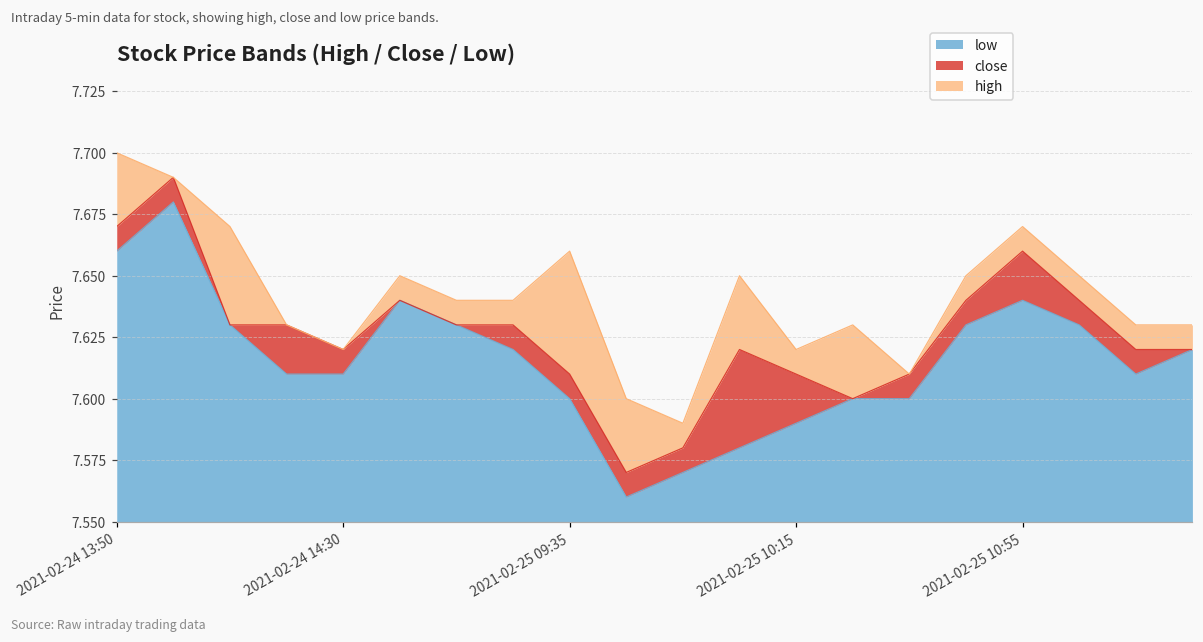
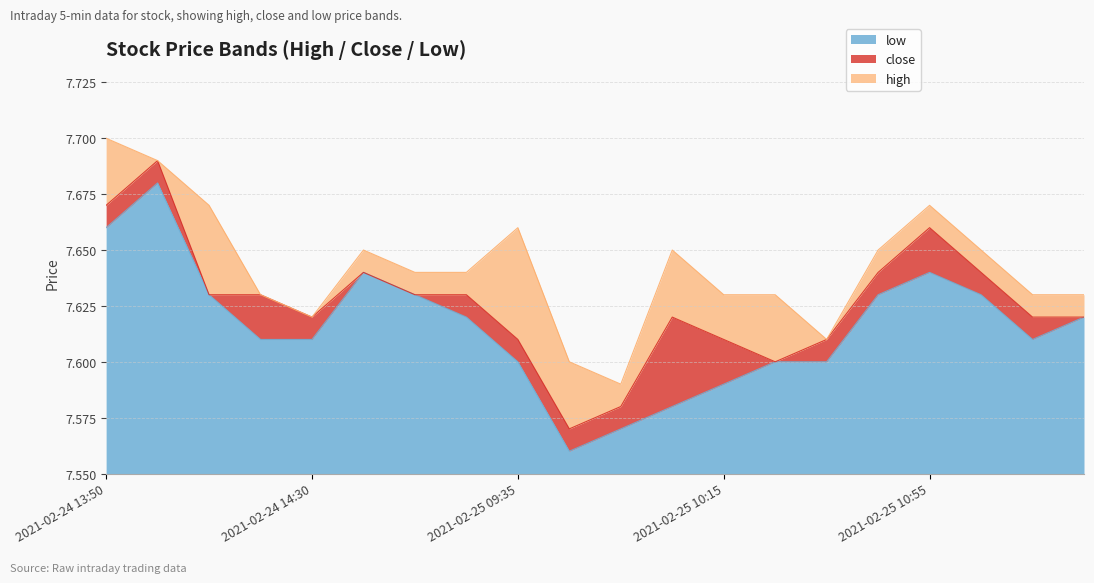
high, 2021-02-25 10:15: 7.62 -> 7.63
